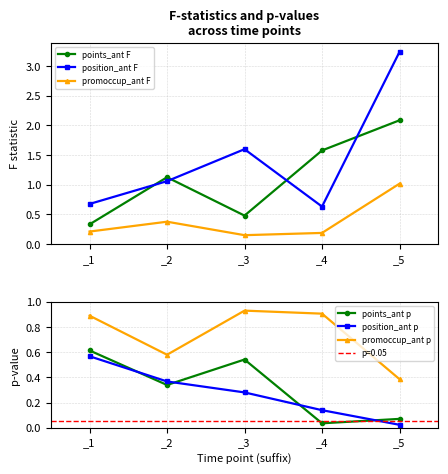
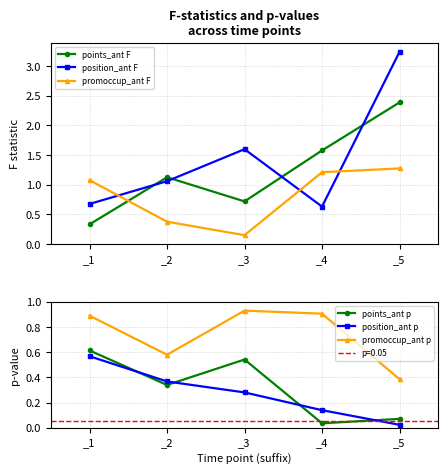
F-statistics and p-values across time points, promoccup_ant F, _1: 0.2 -> 1.1
F-statistics and p-values across time points, points_ant F, _3: 0.5 -> 0.7
F-statistics and p-values across time points, promoccup_ant F, _4: 0.2 -> 1.2
F-statistics and p-values across time points, points_ant F, _5: 2.1 -> 2.4
F-statistics and p-values across time points, promoccup_ant F, _5: 1.0 -> 1.3
